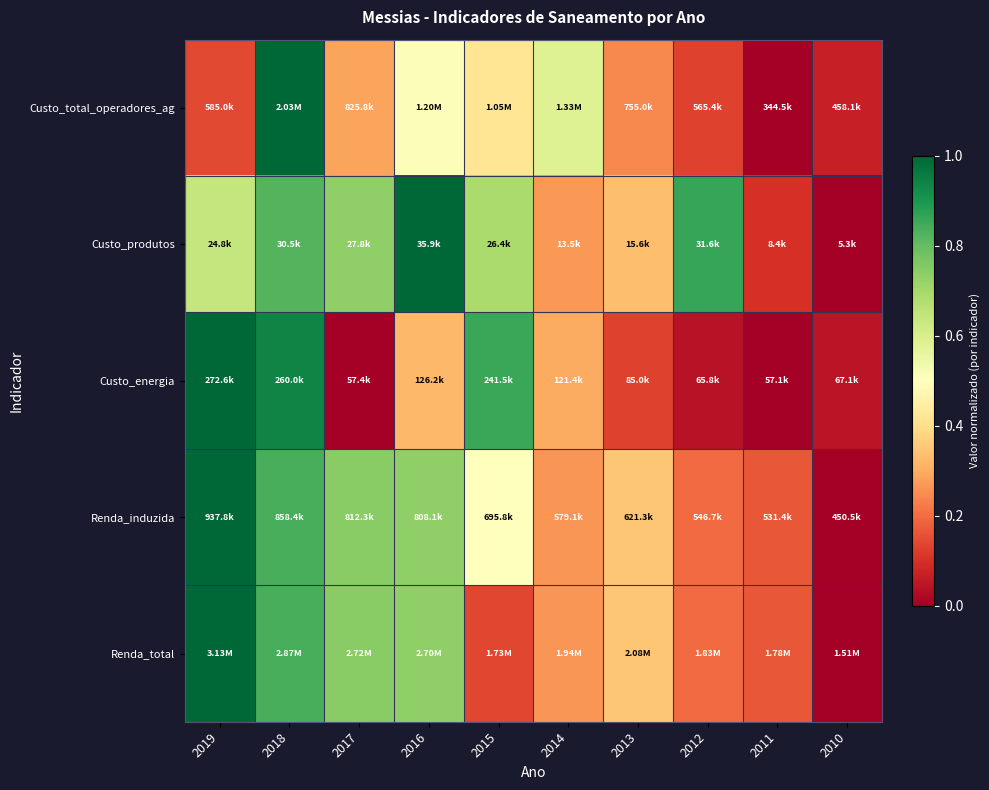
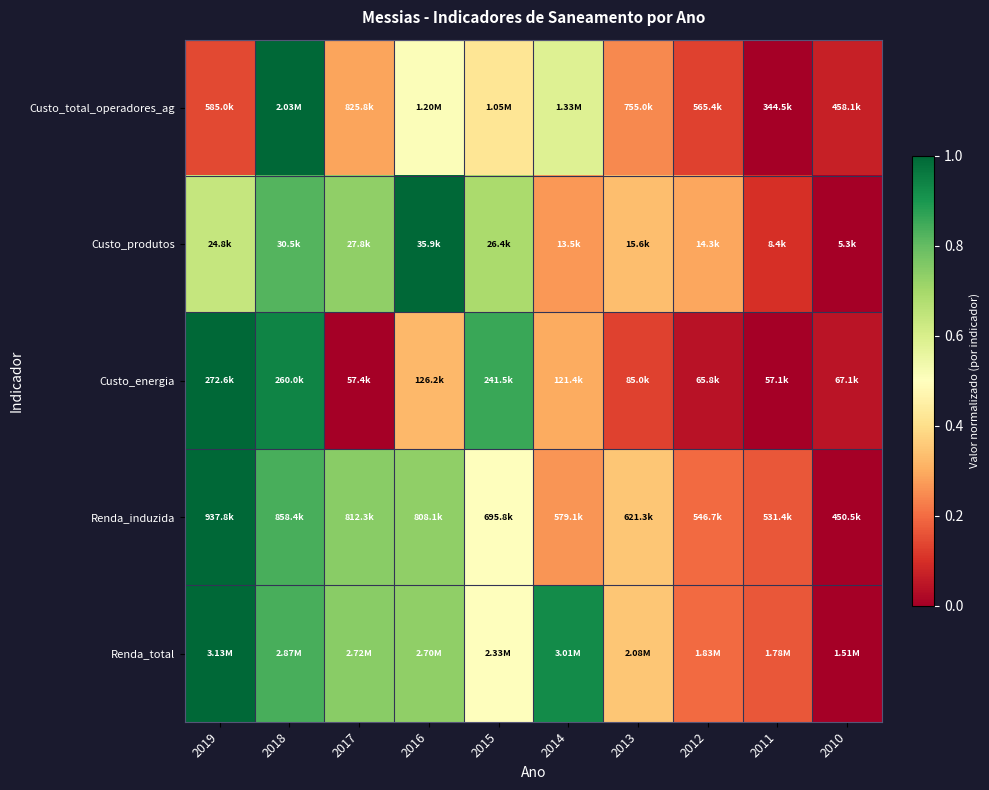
Custo_produtos, 2012: 31.6k -> 14.3k
Renda_total, 2015: 1.73M -> 2.33M
Renda_total, 2014: 1.94M -> 3.01M
